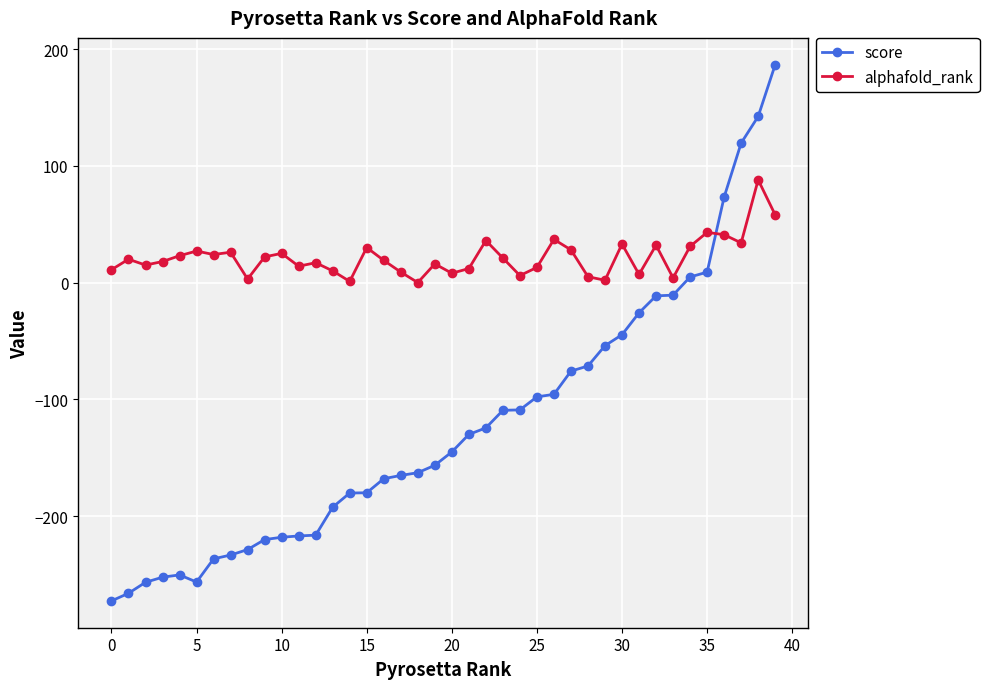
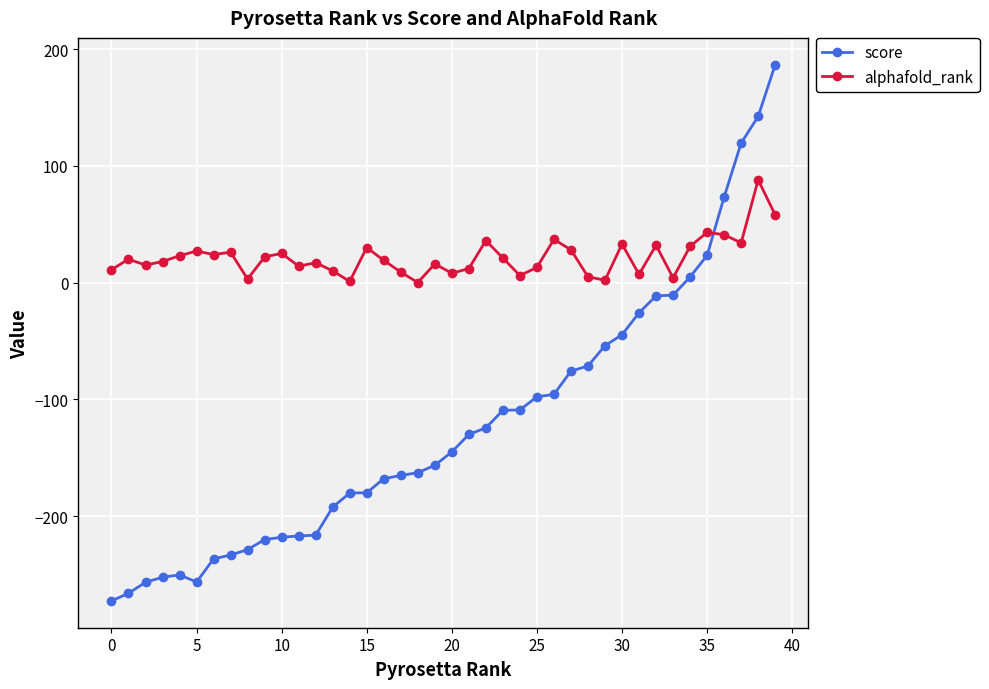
score, 35: 9 -> 23
